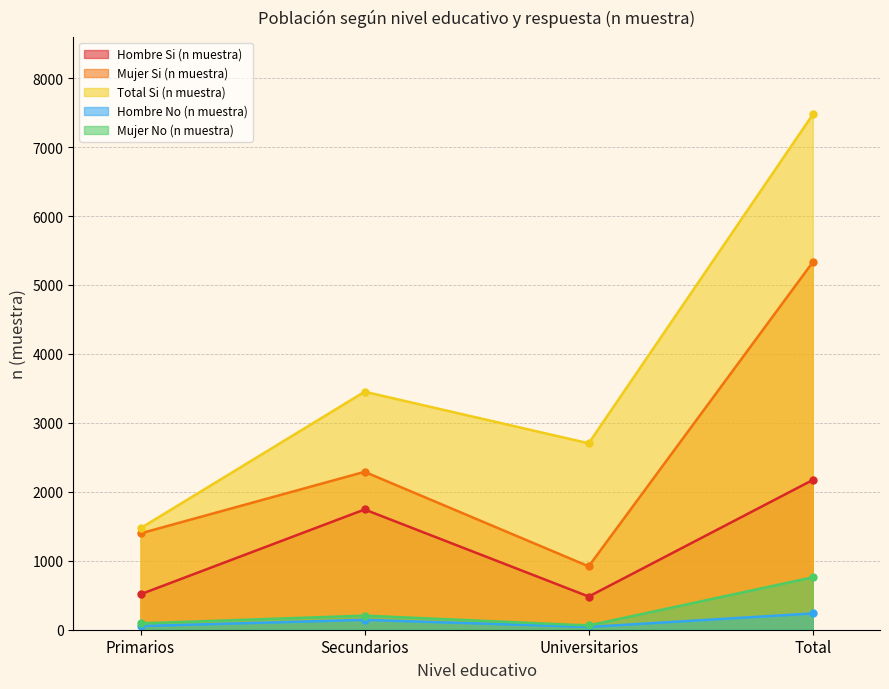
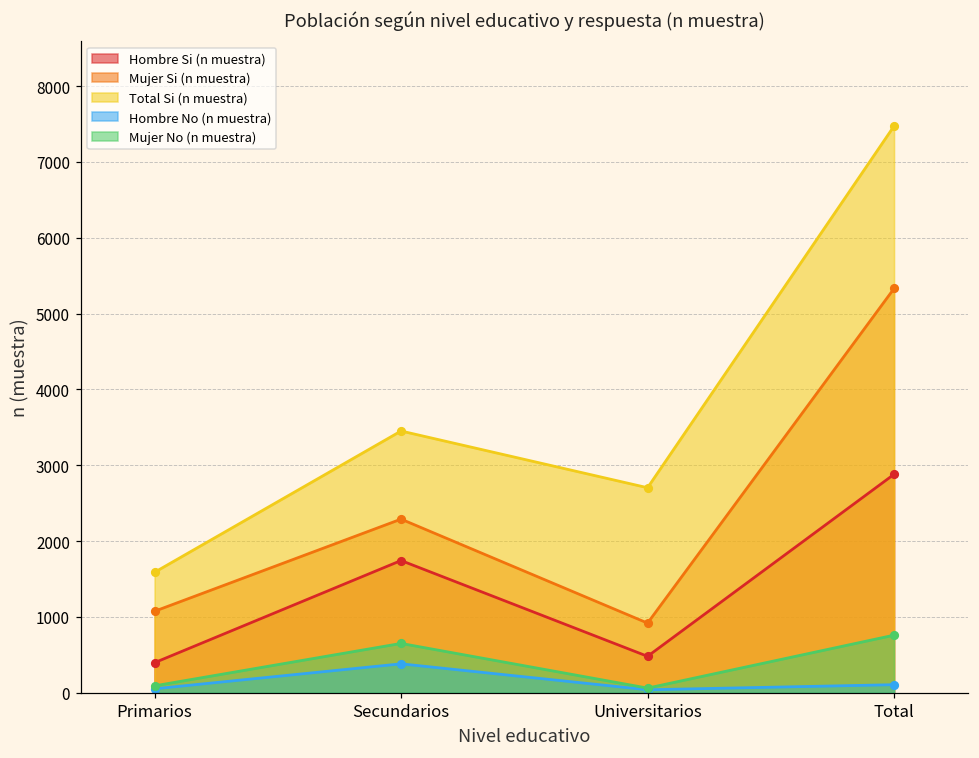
Hombre Si (n muestra), Primarios: 500 -> 400
Mujer Si (n muestra), Primarios: 1400 -> 1100
Total Si (n muestra), Primarios: 1500 -> 1600
Hombre No (n muestra), Secundarios: 100 -> 400
Mujer No (n muestra), Secundarios: 200 -> 700
Hombre Si (n muestra), Total: 2200 -> 2900
Hombre No (n muestra), Total: 200 -> 100
